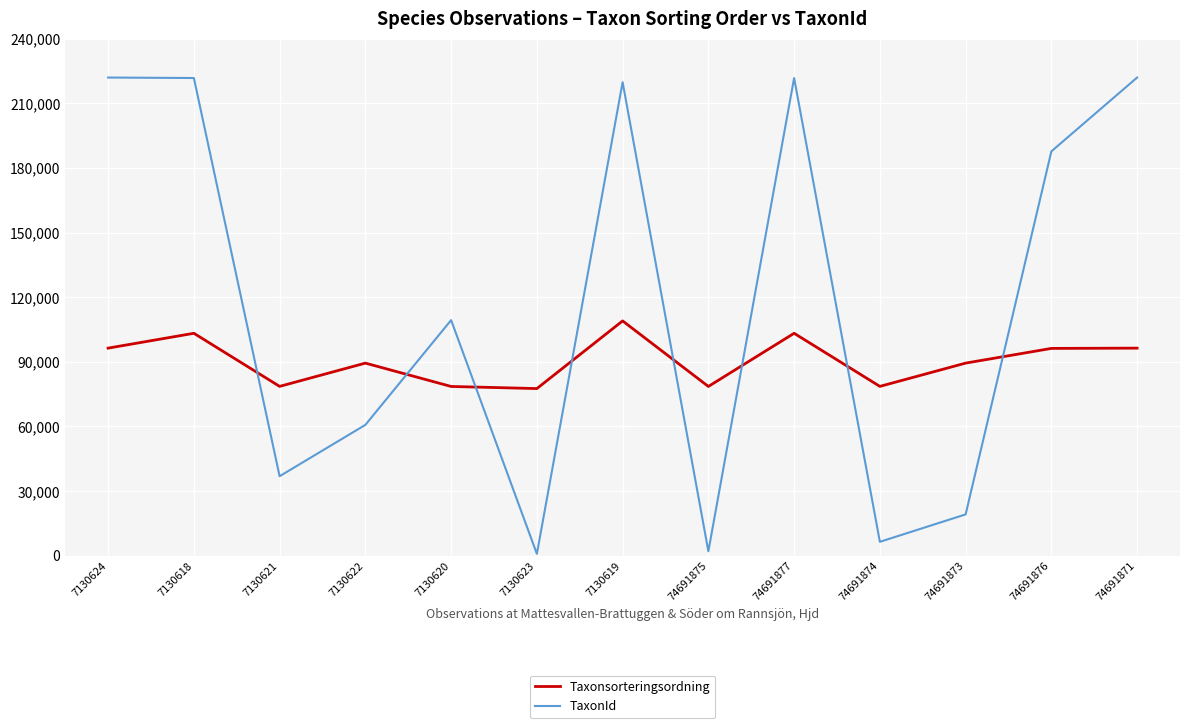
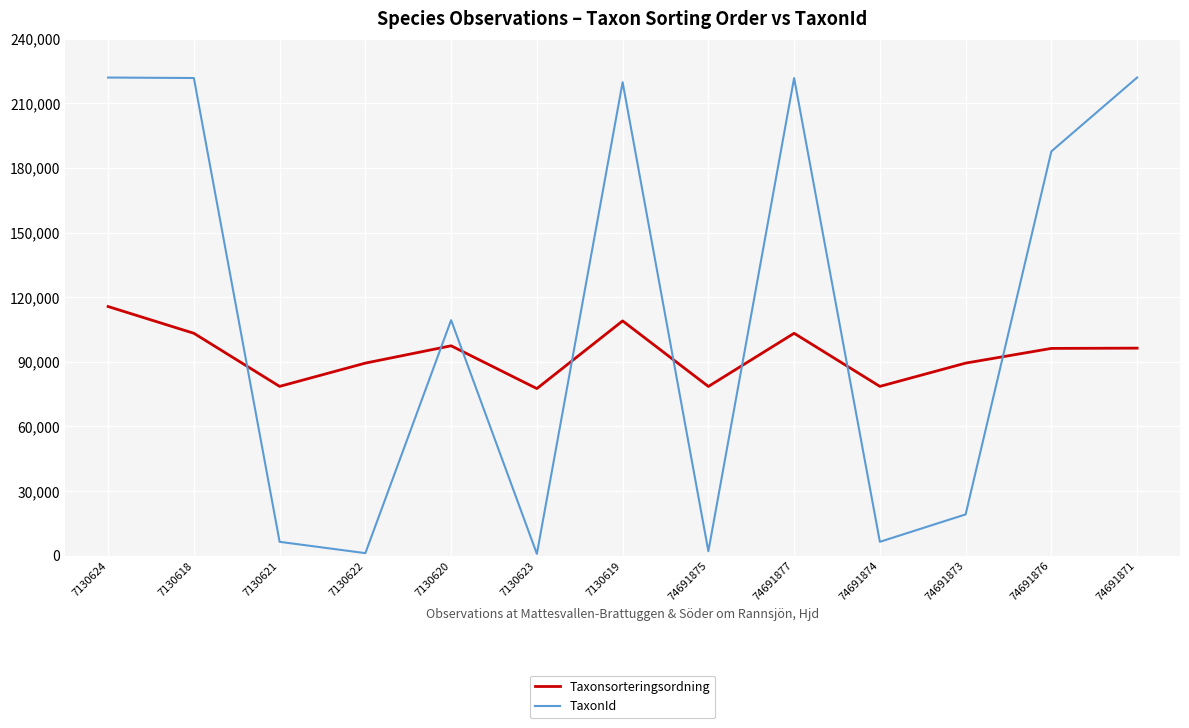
Taxonsorteringsordning, 7130624: 96,000 -> 116,000
TaxonId, 7130621: 37,000 -> 6,000
TaxonId, 7130622: 61,000 -> 1,000
Taxonsorteringsordning, 7130620: 79,000 -> 97,000
